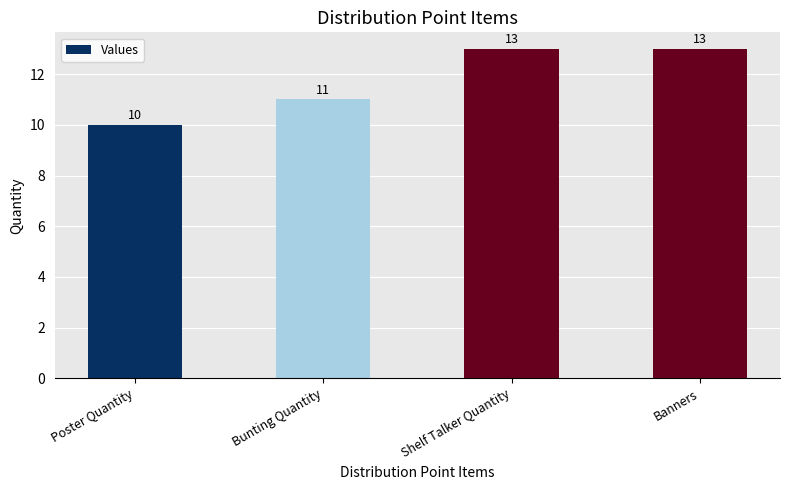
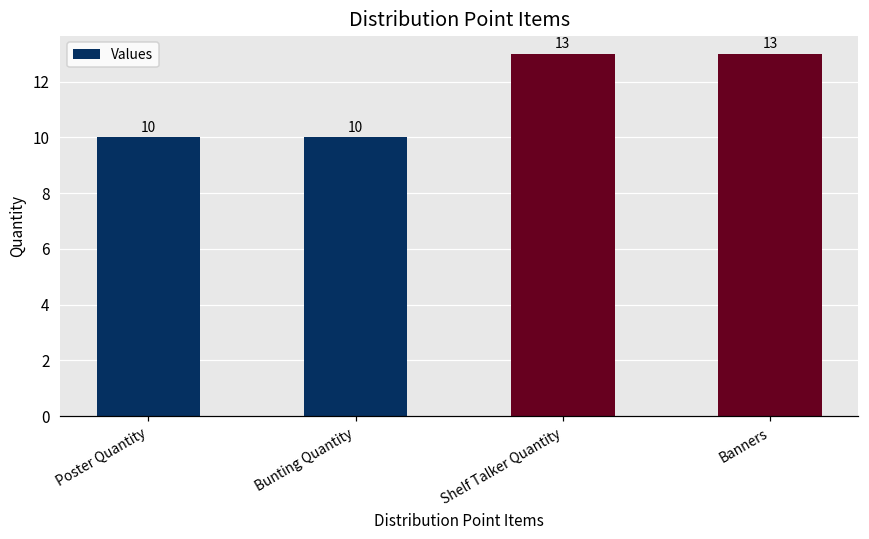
Bunting Quantity: 11 -> 10
